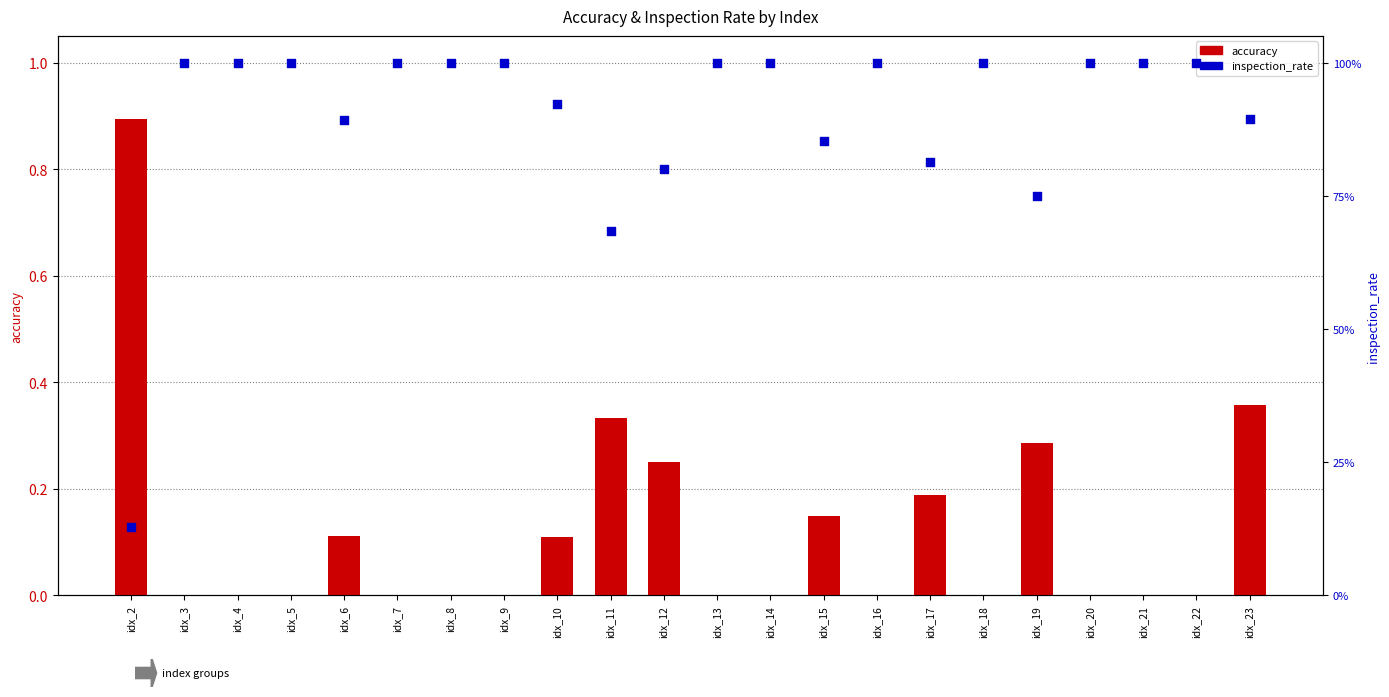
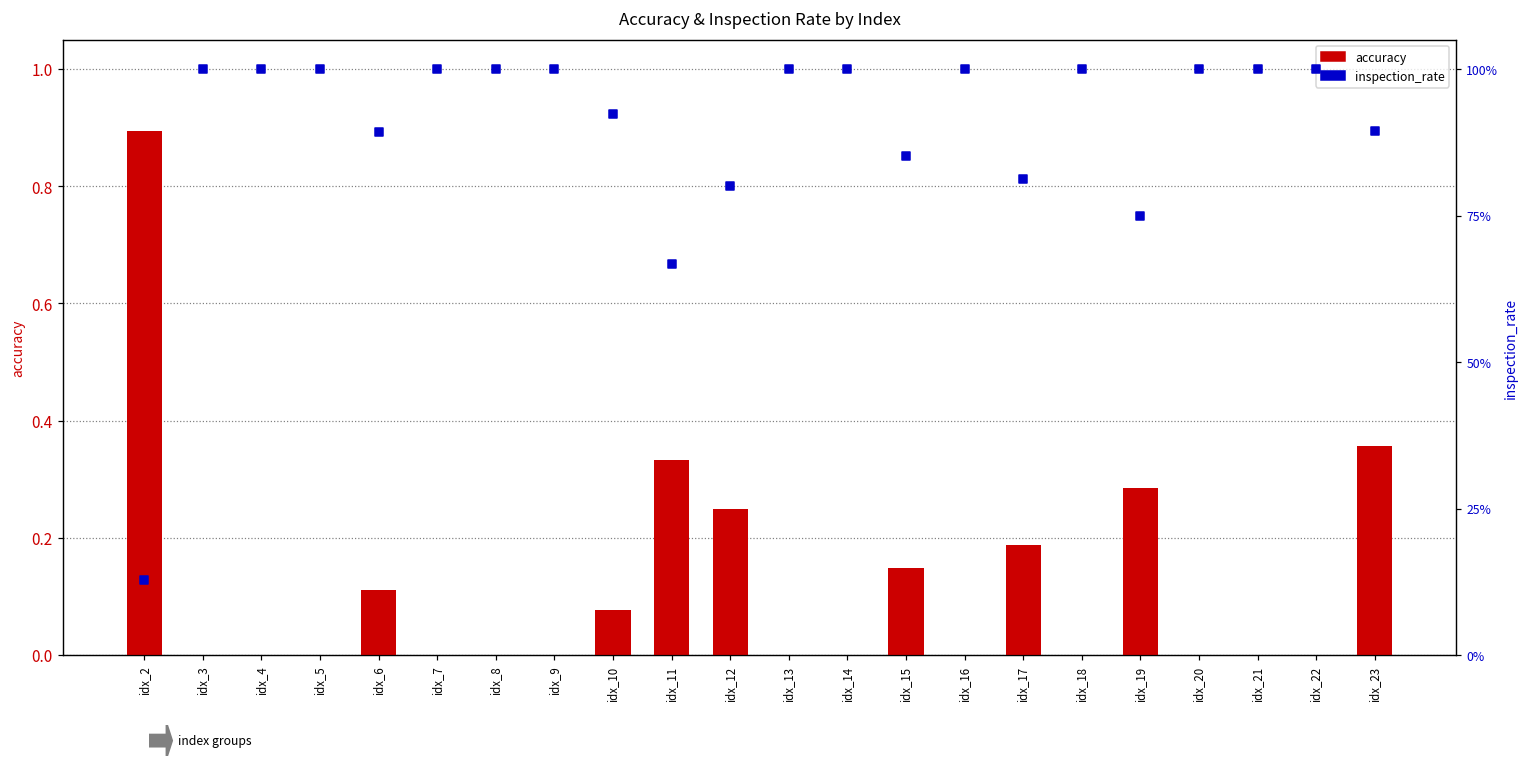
accuracy, idx_10: 0.11 -> 0.08
inspection_rate, idx_11: 68% -> 67%
